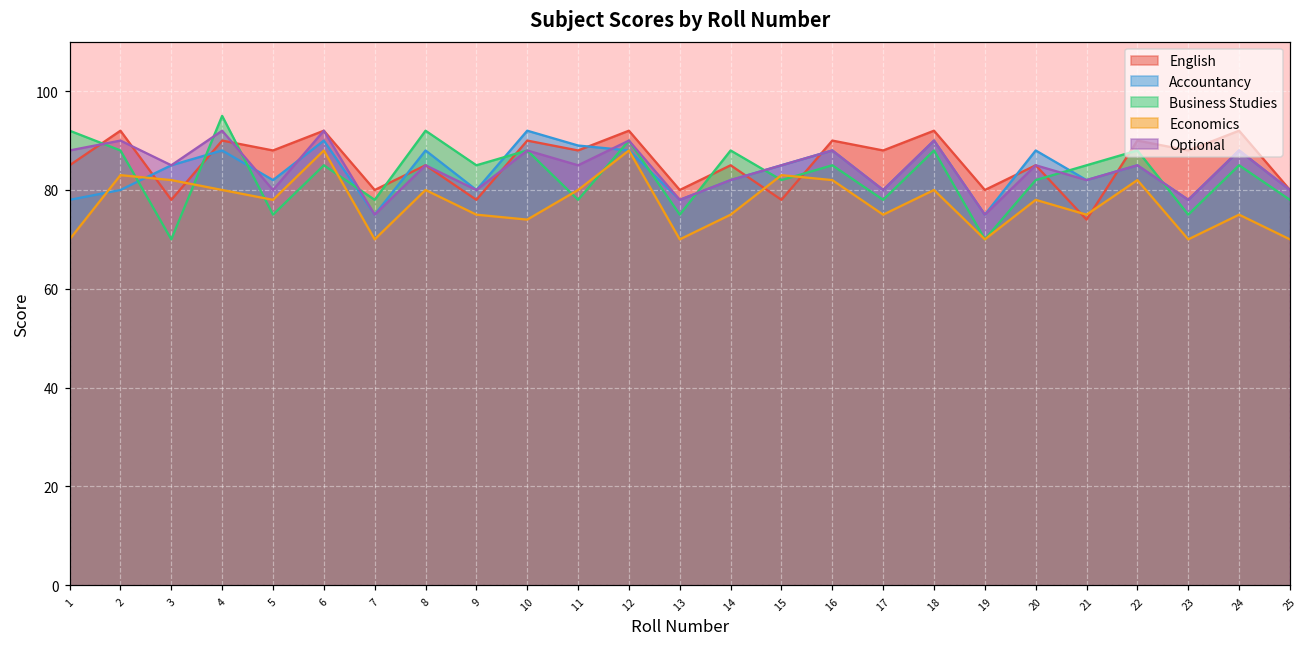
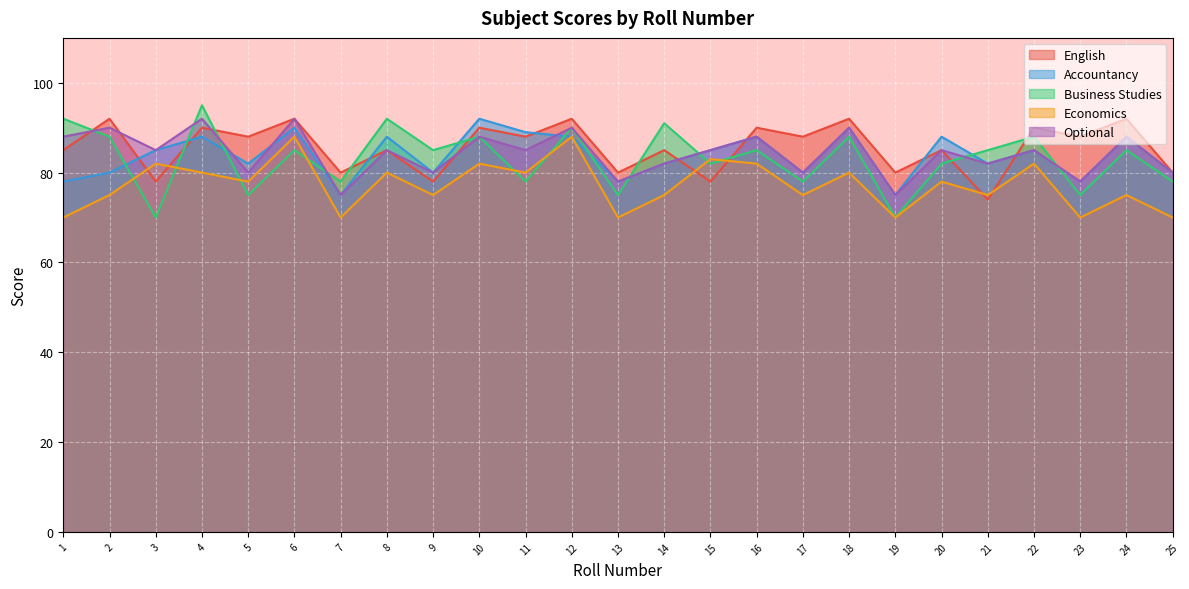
Economics, 2: 83 -> 75
Economics, 10: 74 -> 82
Business Studies, 14: 88 -> 91
